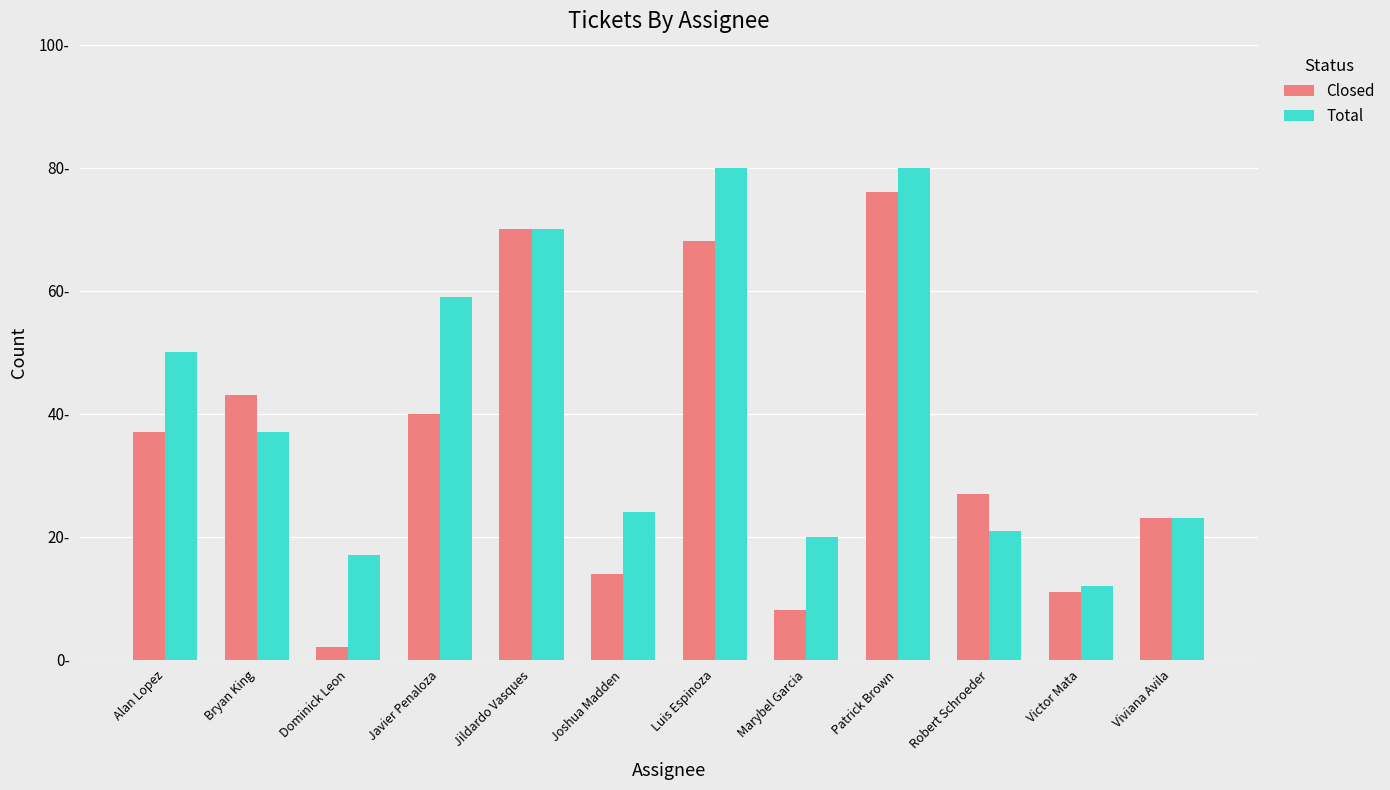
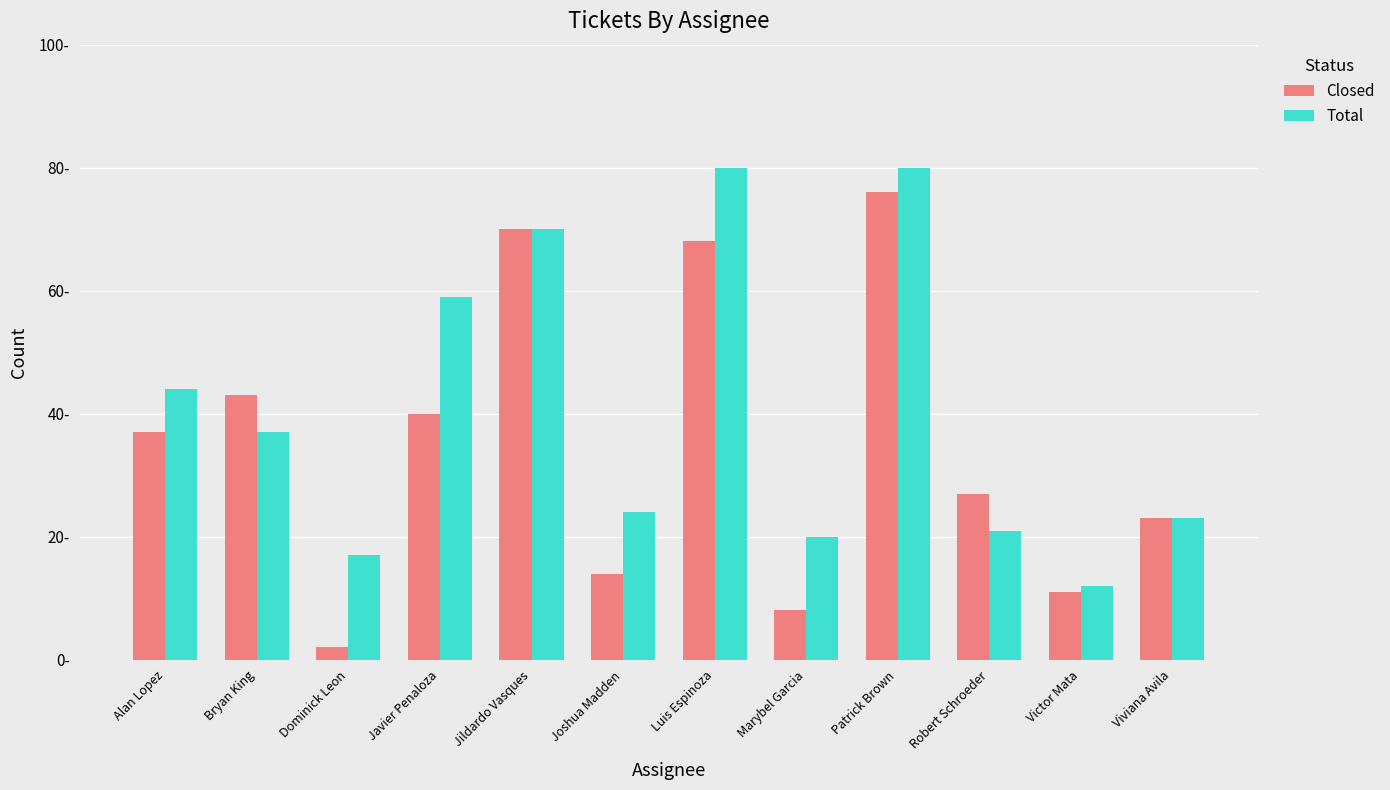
Total, Alan Lopez: 50- -> 44-
